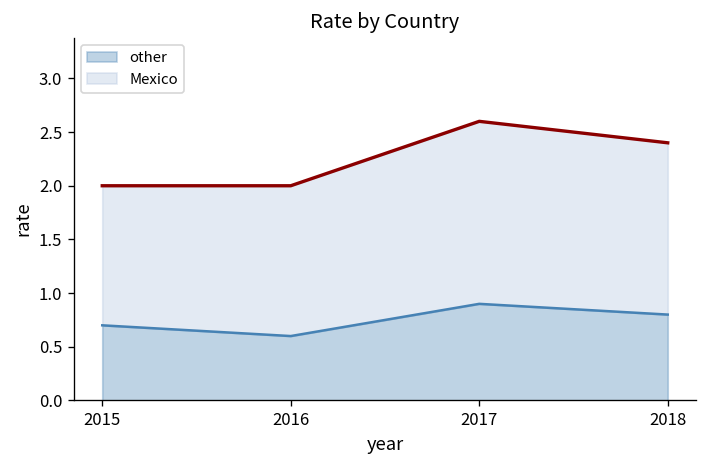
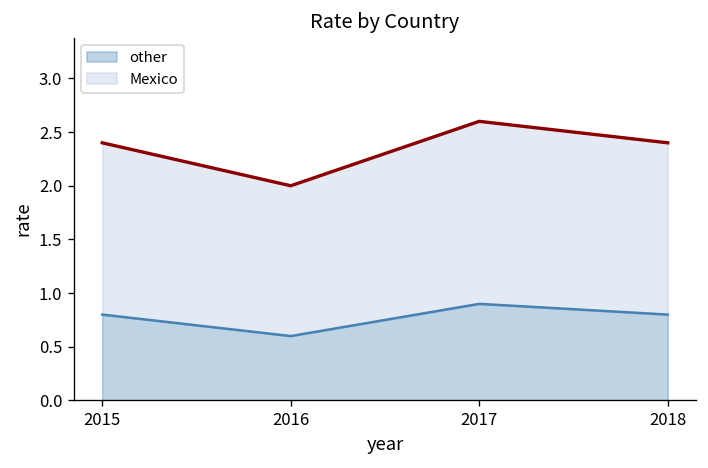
other, 2015: 0.7 -> 0.8
Mexico, 2015: 1.3 -> 1.6
